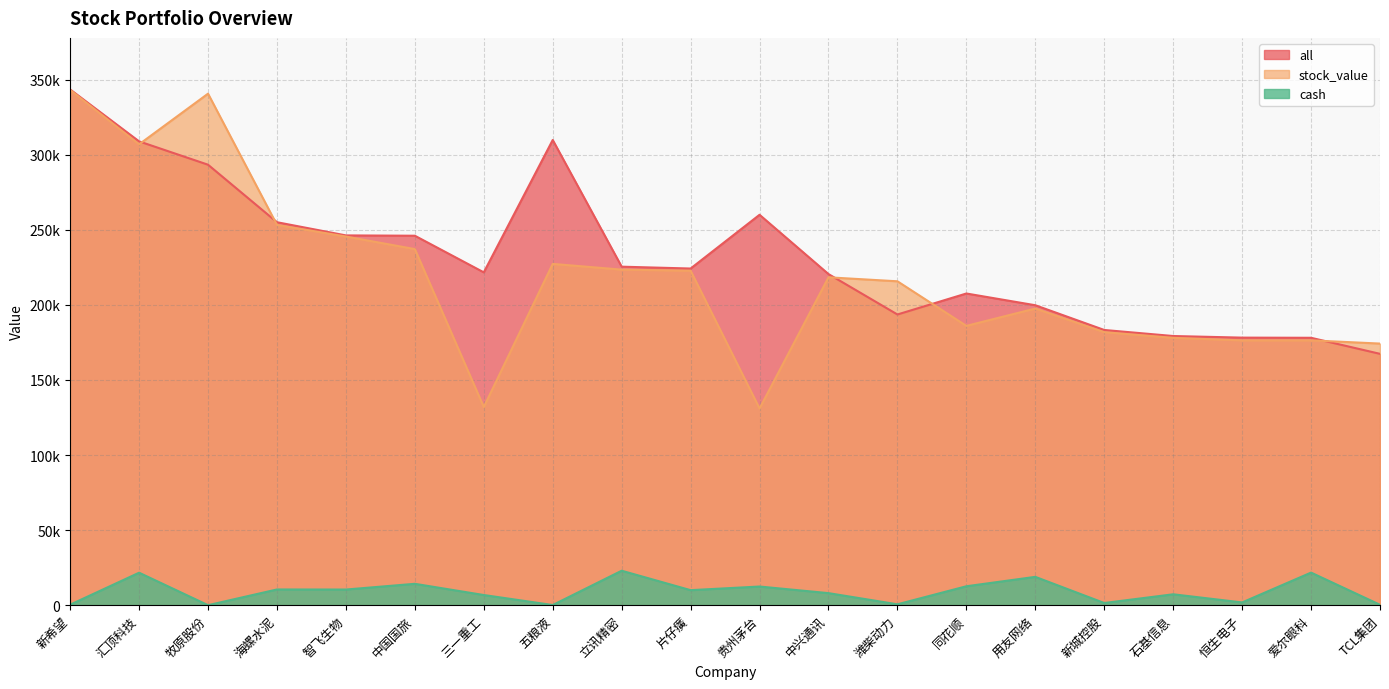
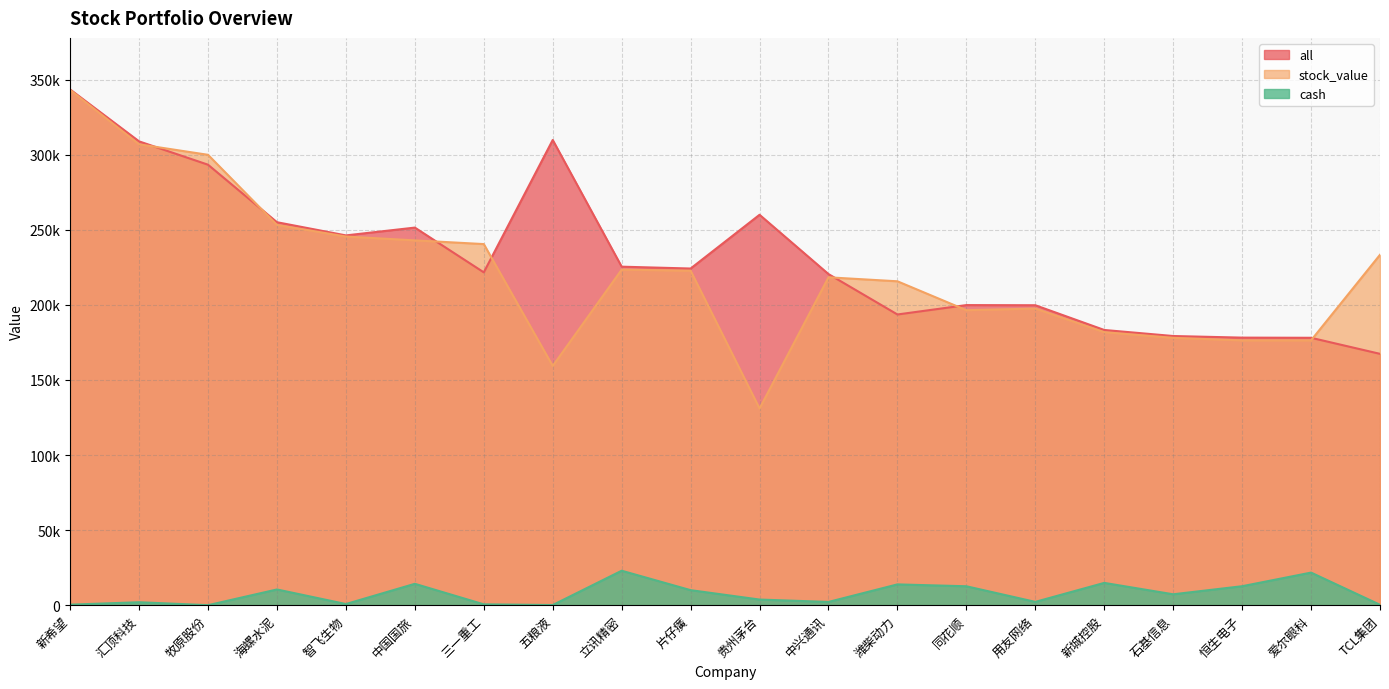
cash, 汇顶科技: 22000 -> 2000
stock_value, 牧原股份: 341000 -> 300000
cash, 智飞生物: 10000 -> 1000
all, 中国国旅: 246000 -> 252000
stock_value, 中国国旅: 237000 -> 243000
stock_value, 三一重工: 132000 -> 241000
cash, 三一重工: 7000 -> 1000
stock_value, 五粮液: 227000 -> 159000
cash, 贵州茅台: 12000 -> 4000
cash, 中兴通讯: 8000 -> 2000
cash, 潍柴动力: 1000 -> 14000
all, 同花顺: 208000 -> 200000
stock_value, 同花顺: 186000 -> 197000
cash, 用友网络: 19000 -> 2000
cash, 新城控股: 1000 -> 15000
cash, 恒生电子: 2000 -> 13000
stock_value, TCL集团: 174000 -> 233000
